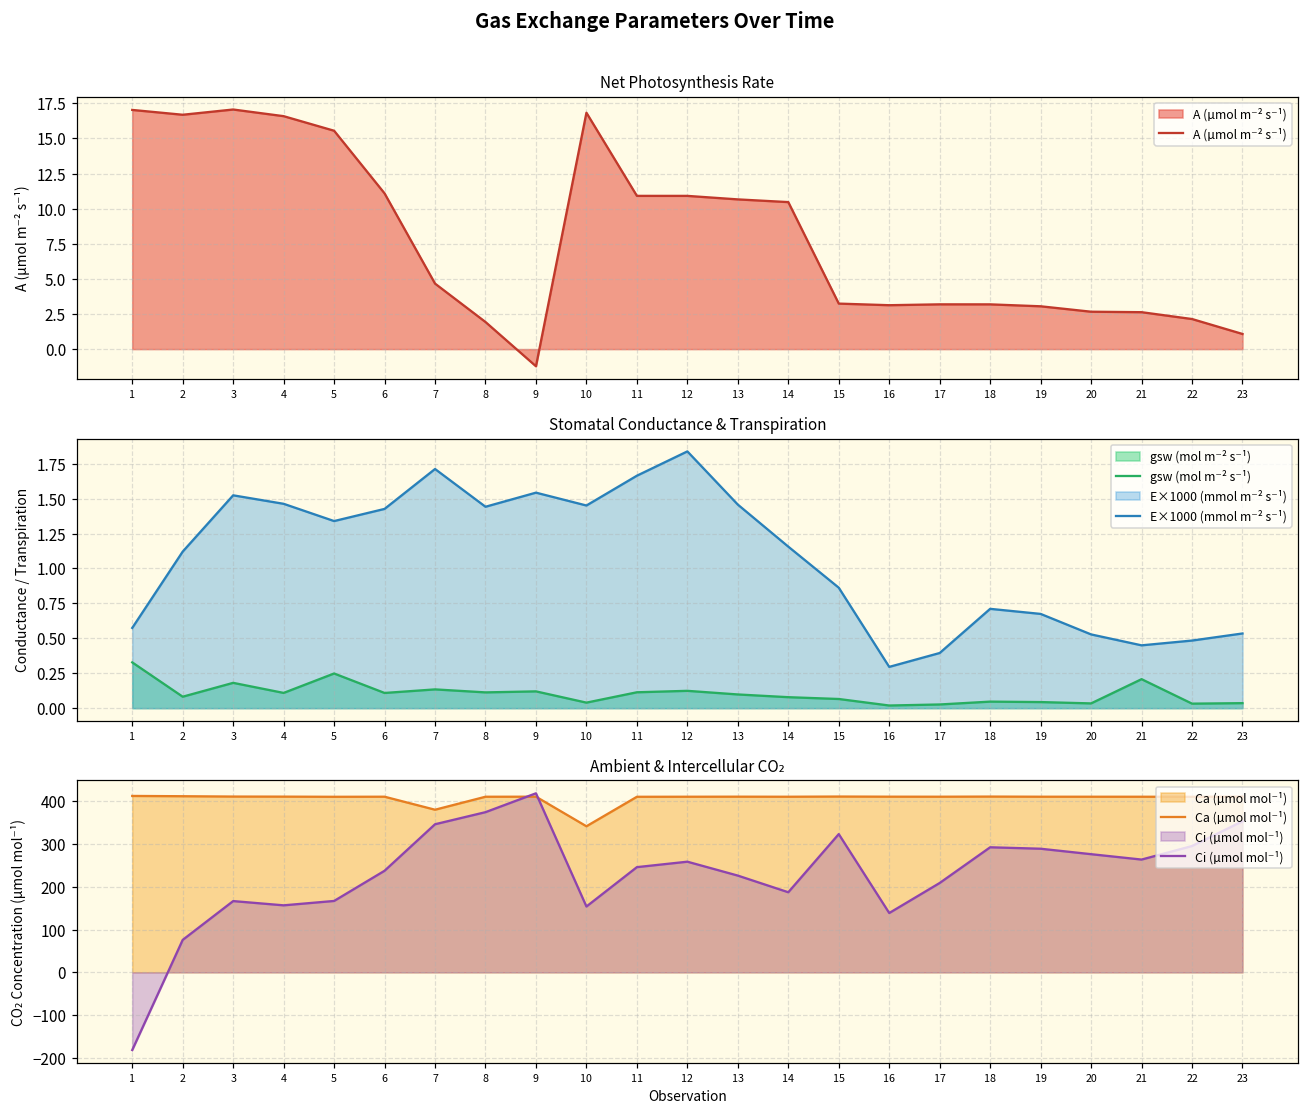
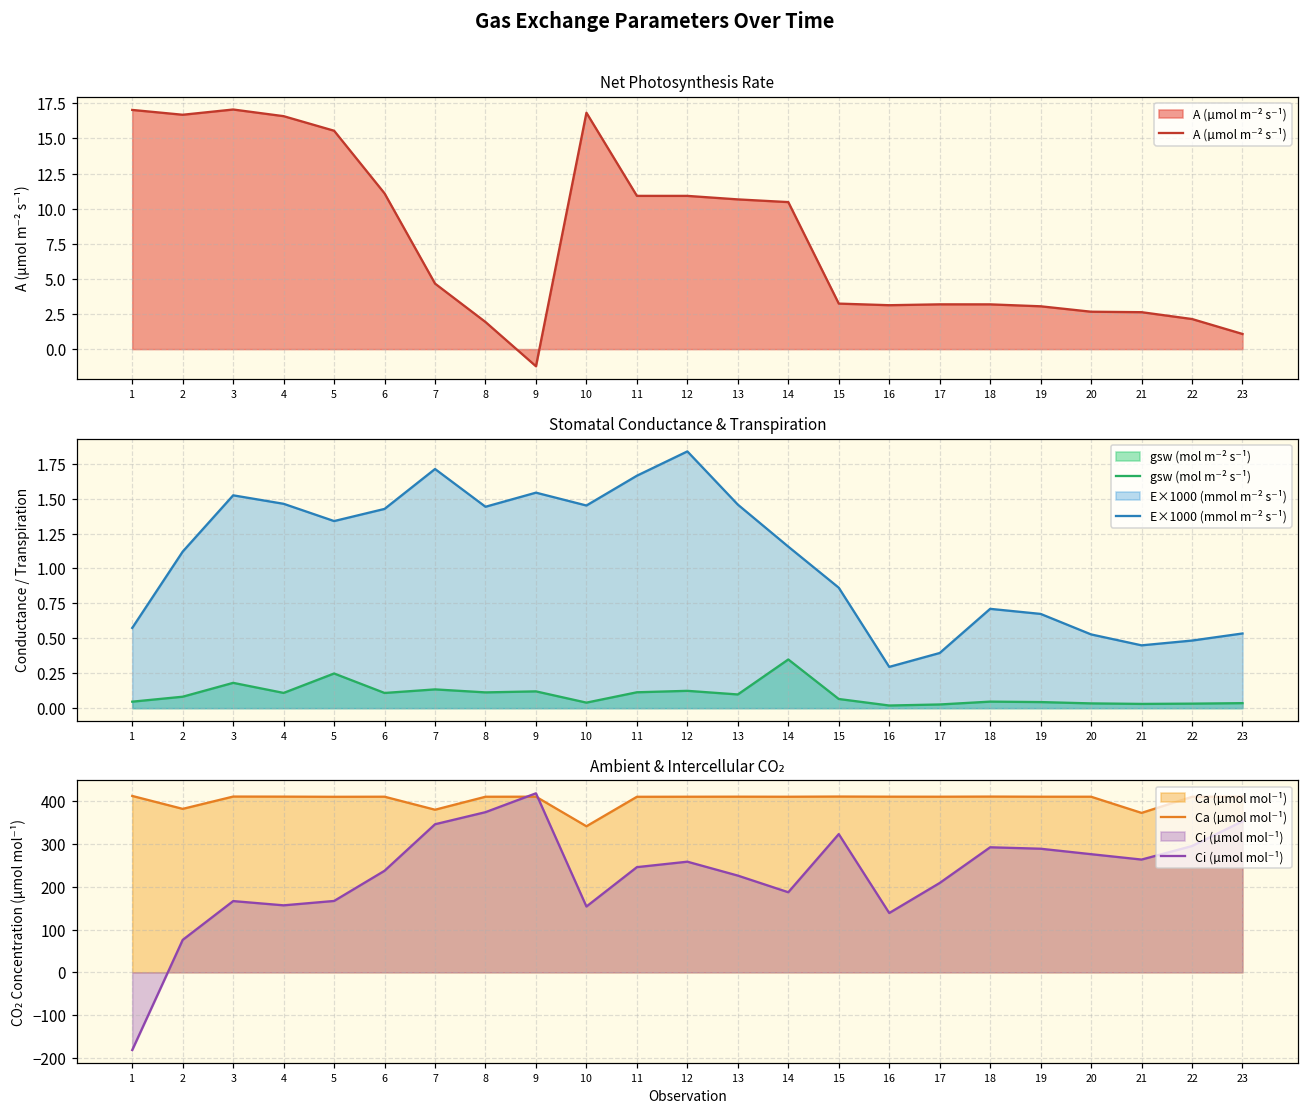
Stomatal Conductance & Transpiration, gsw (mol m⁻² s⁻¹), 1: 0.33 -> 0.05
Stomatal Conductance & Transpiration, gsw (mol m⁻² s⁻¹), 14: 0.08 -> 0.35
Stomatal Conductance & Transpiration, gsw (mol m⁻² s⁻¹), 21: 0.21 -> 0.03
Ambient & Intercellular CO₂, Ca (µmol mol⁻¹), 2: 410 -> 380
Ambient & Intercellular CO₂, Ca (µmol mol⁻¹), 21: 410 -> 370
